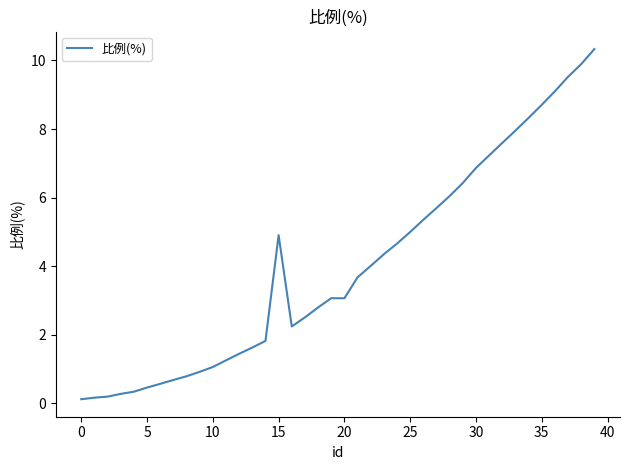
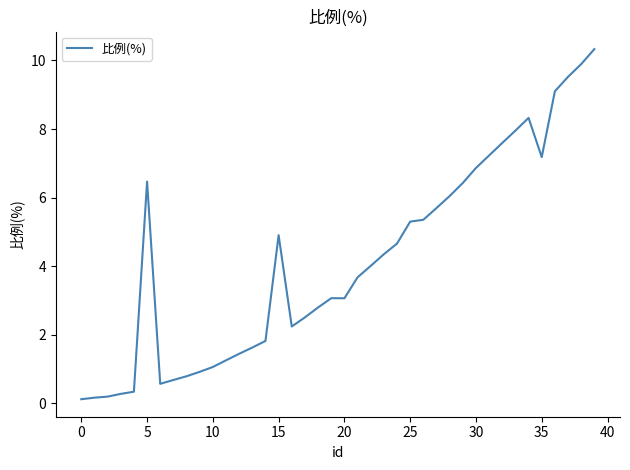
5: 0.5 -> 6.5
25: 5.0 -> 5.3
35: 8.7 -> 7.2
